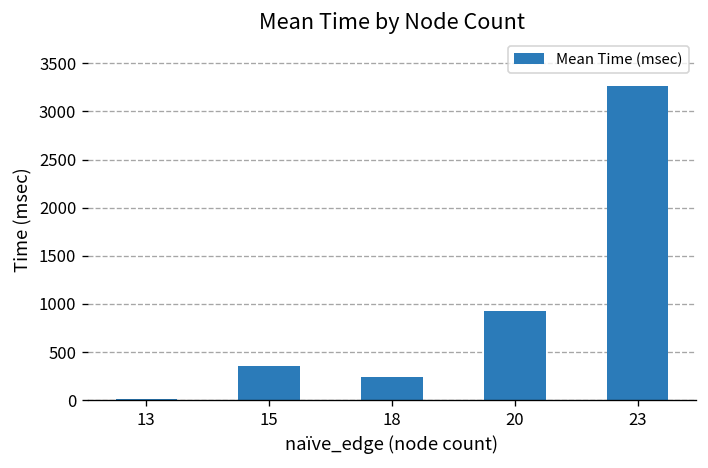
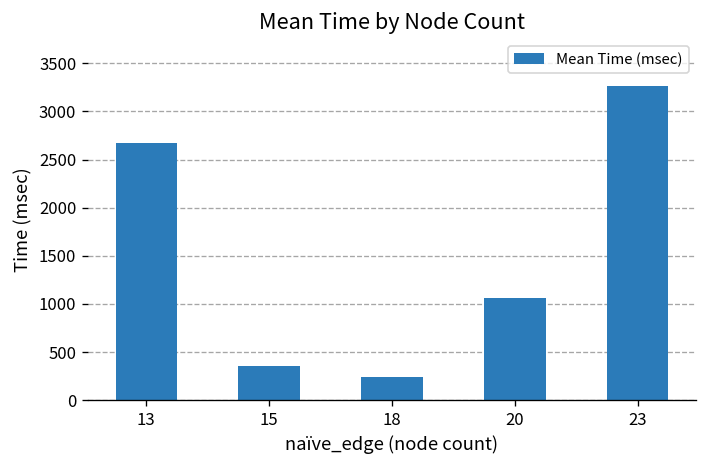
13: 0 -> 2700
20: 900 -> 1100
